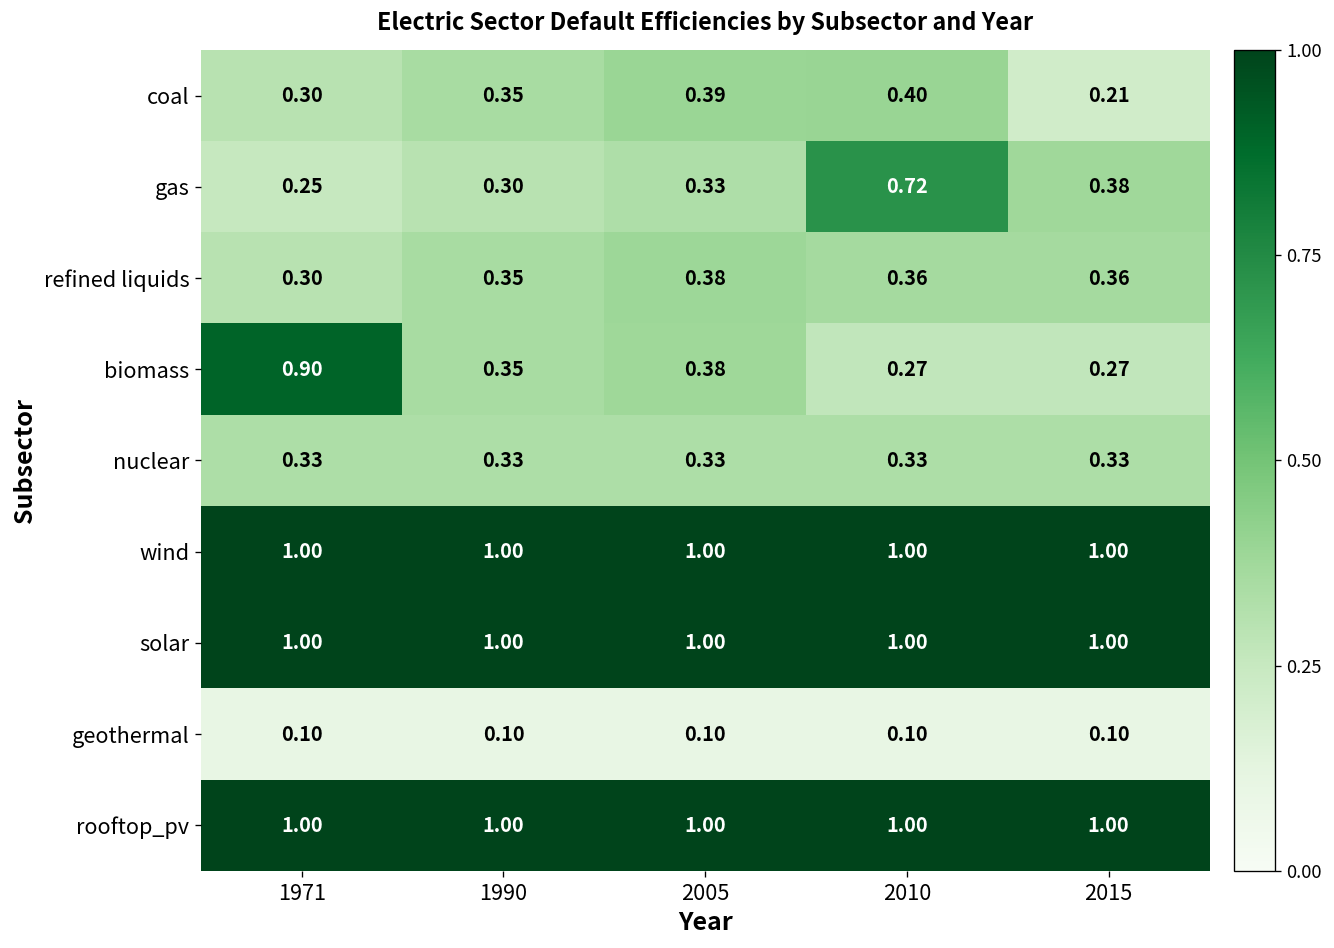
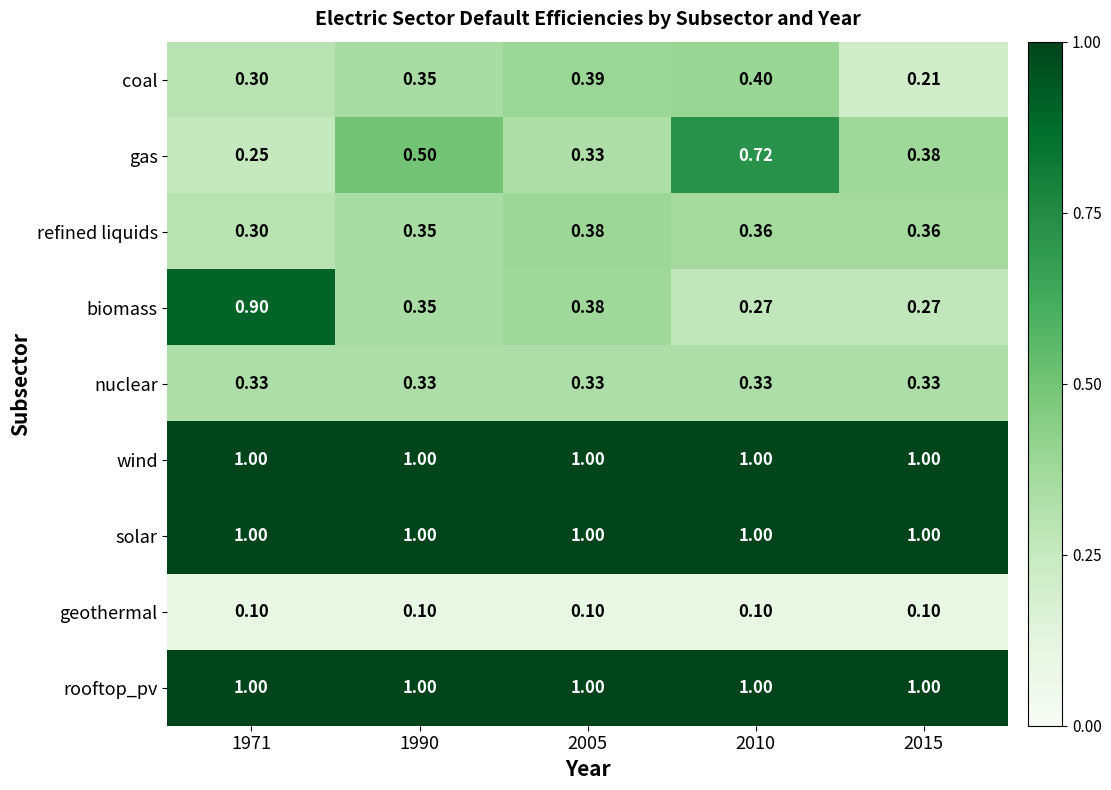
gas, 1990: 0.30 -> 0.50
